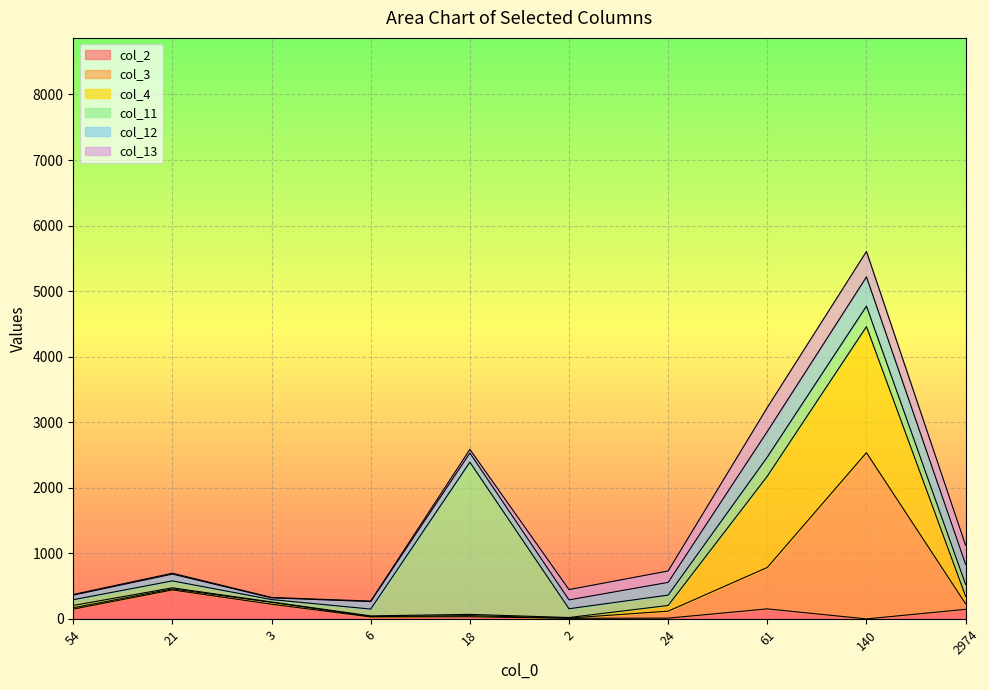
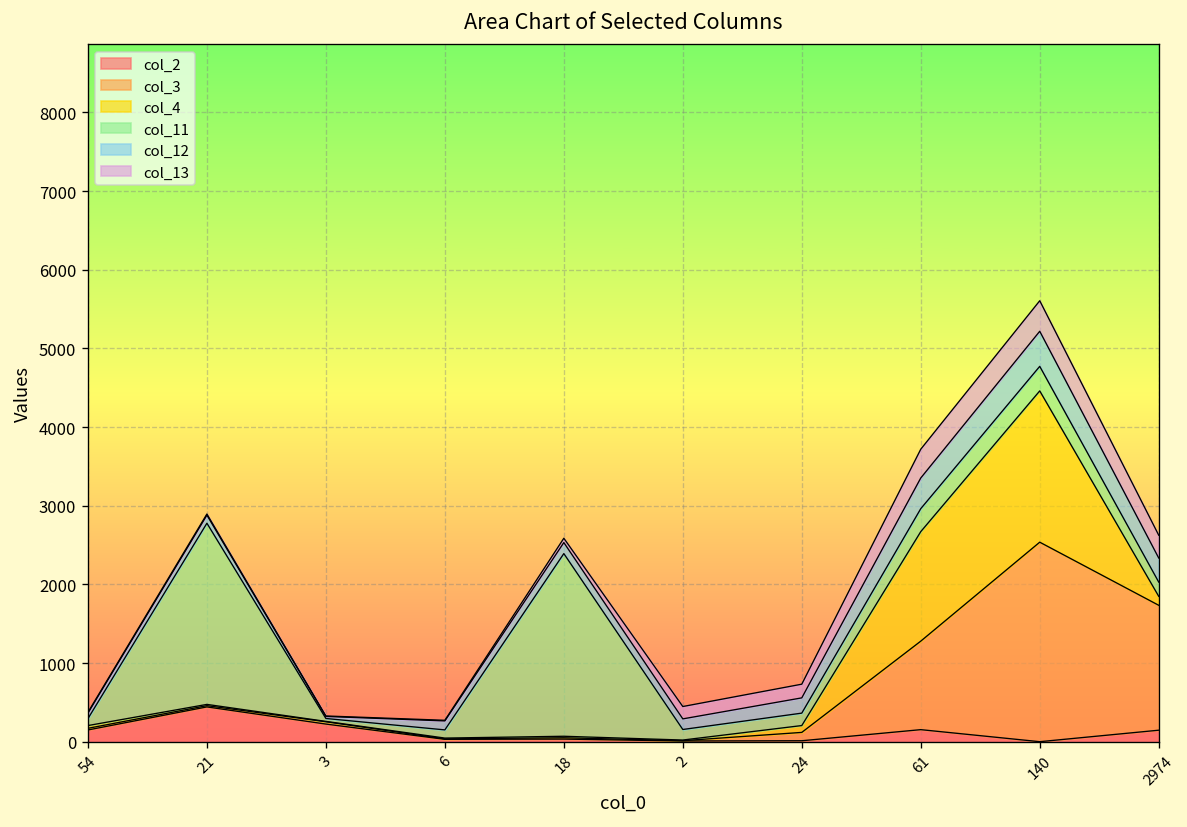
col_11, 21: 100 -> 2300
col_3, 61: 600 -> 1100
col_3, 2974: 100 -> 1600
